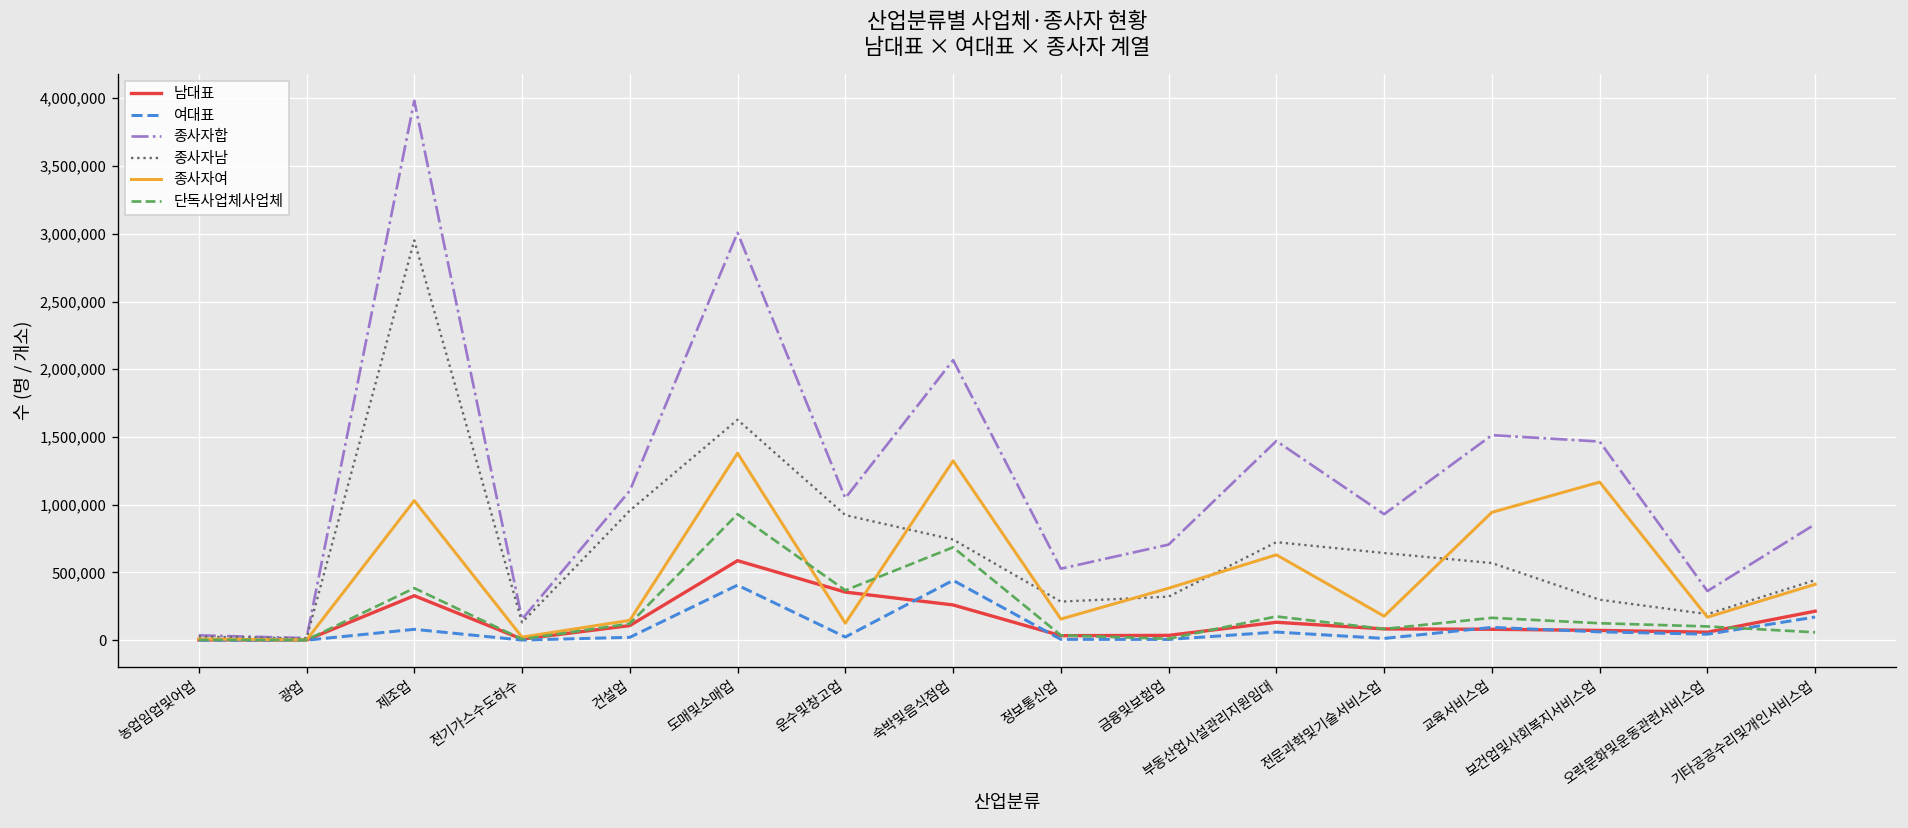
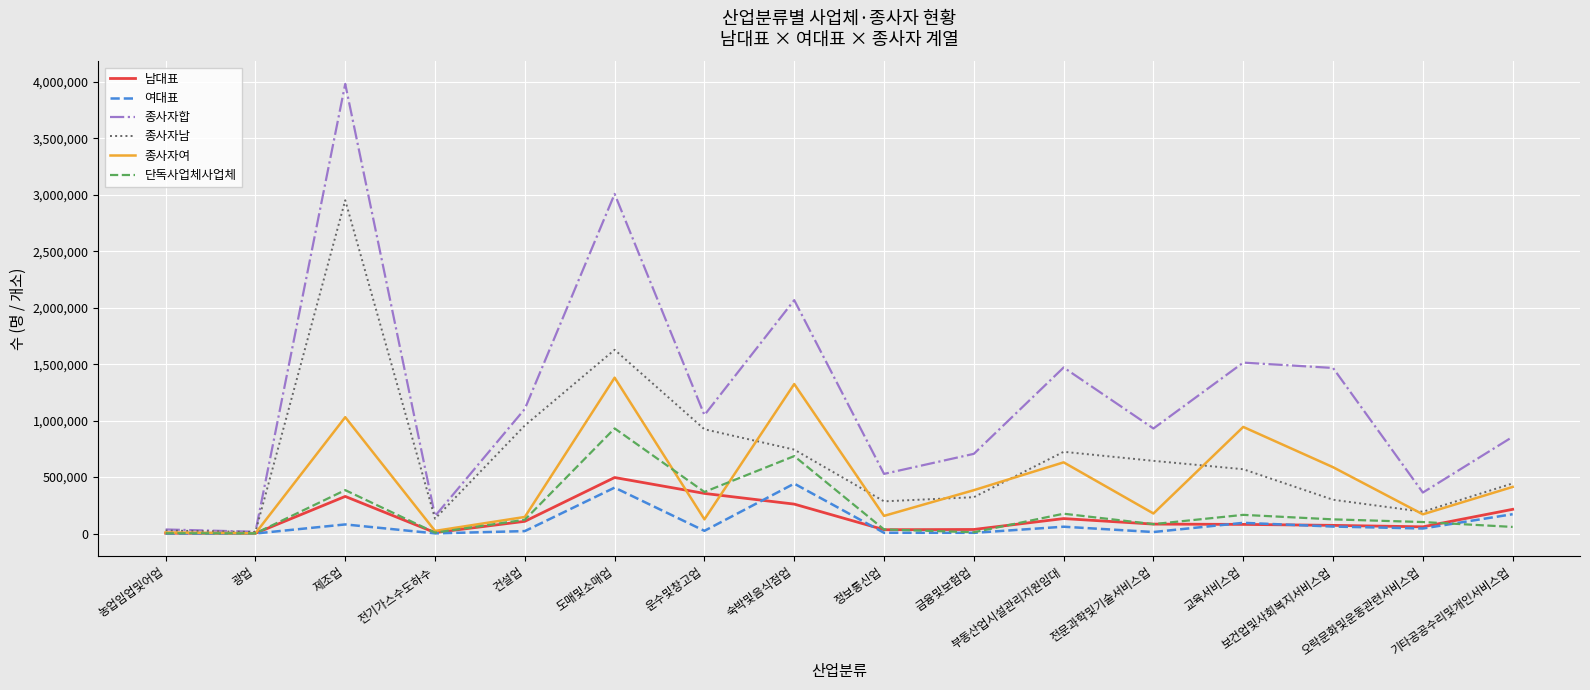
남대표, 도매및소매업: 590,000 -> 500,000
종사자여, 보건업및사회복지서비스업: 1,170,000 -> 590,000
